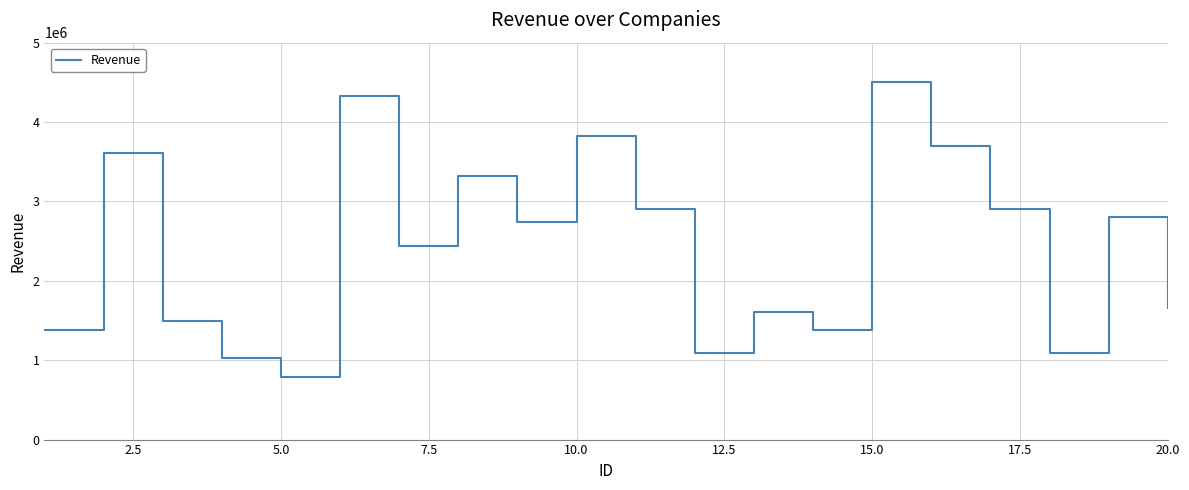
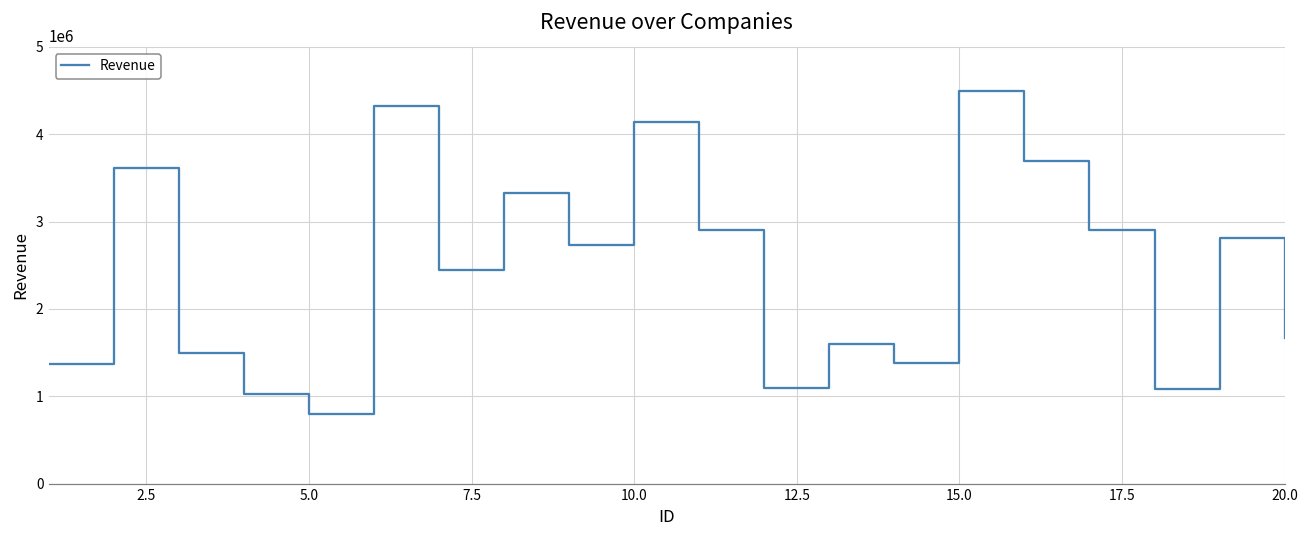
10.0: 3800000 -> 4100000
